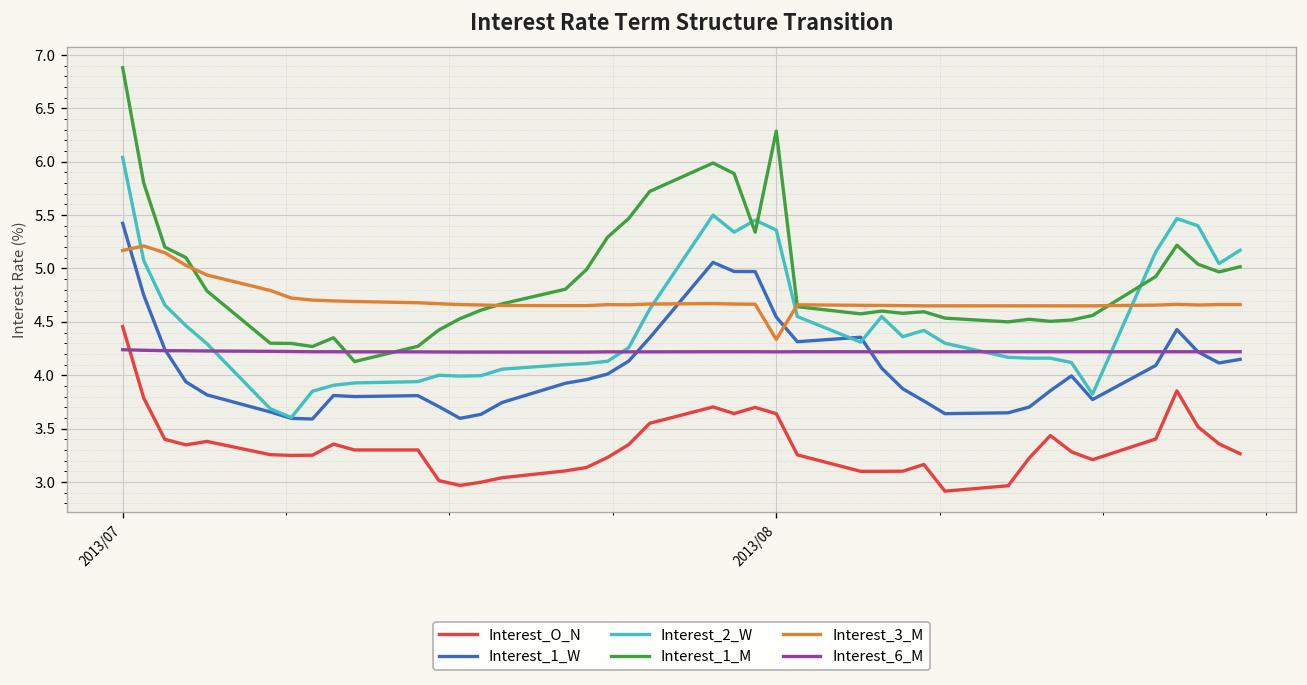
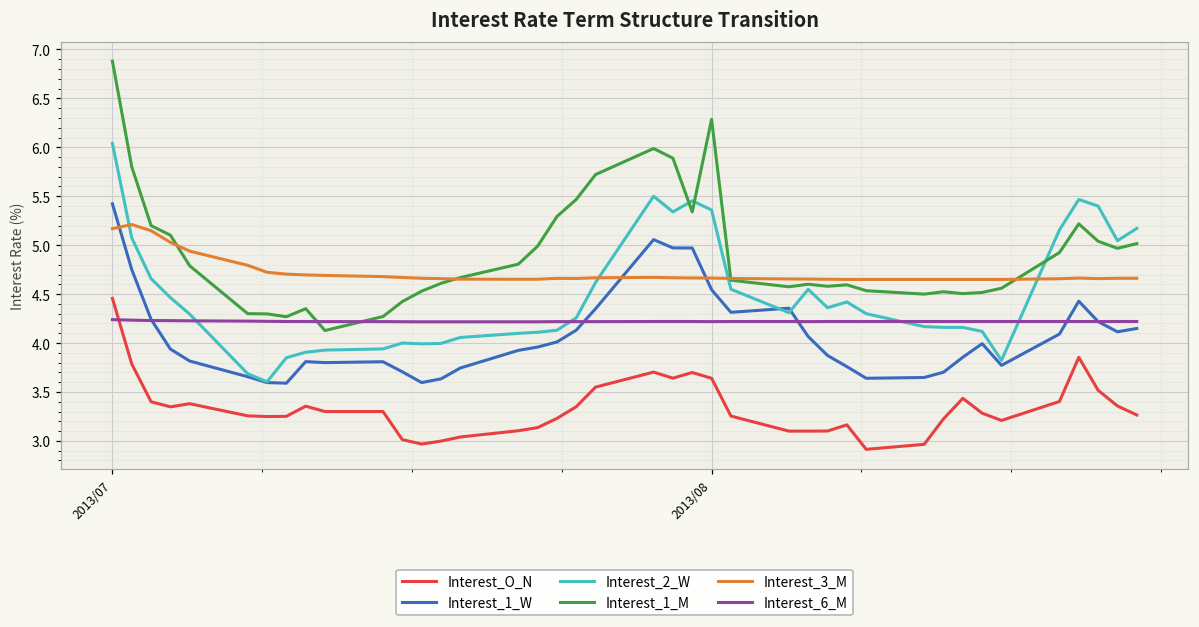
Interest_3_M, 2013/08: 4.3 -> 4.7
